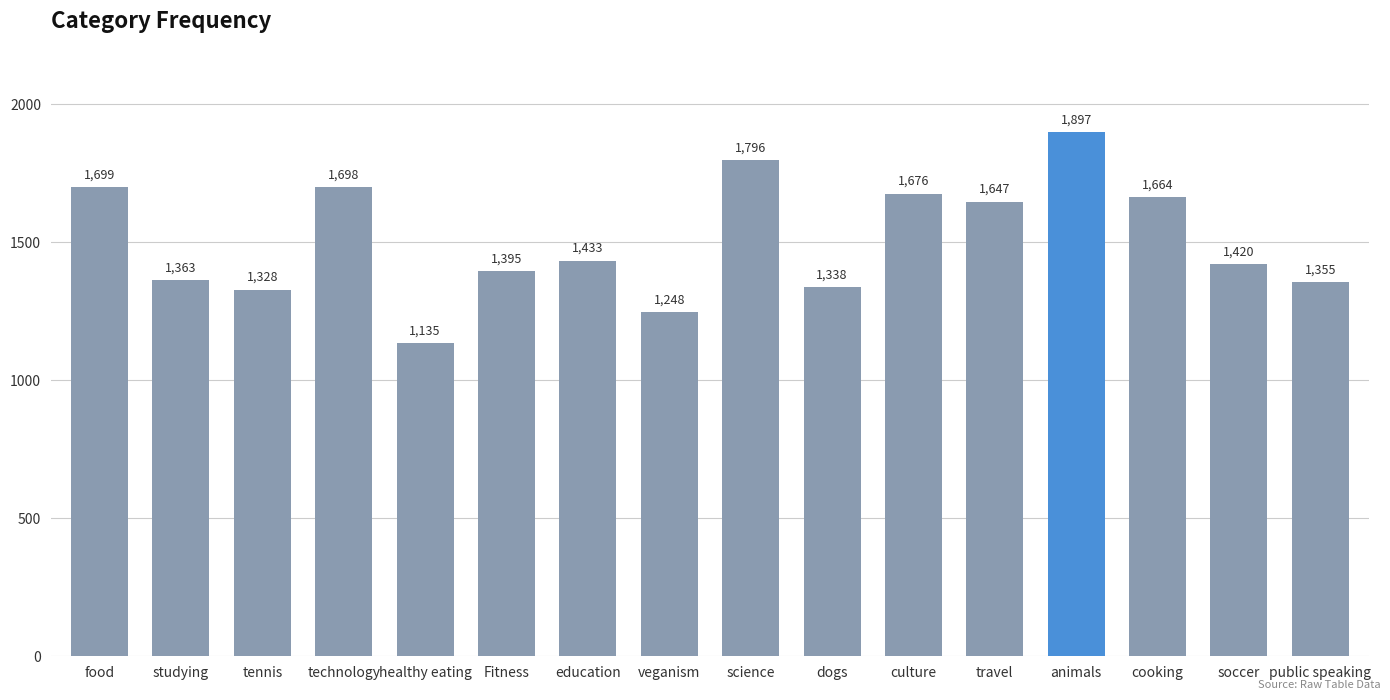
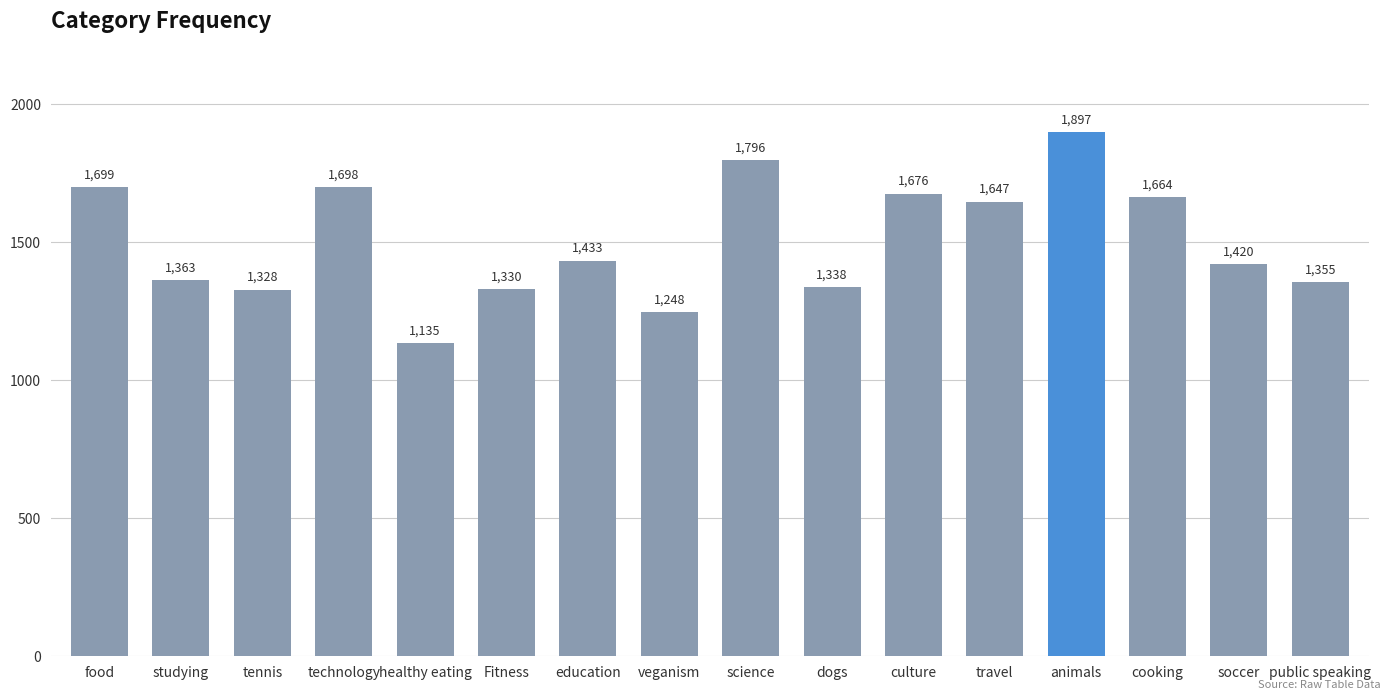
Fitness: 1,395 -> 1,330
